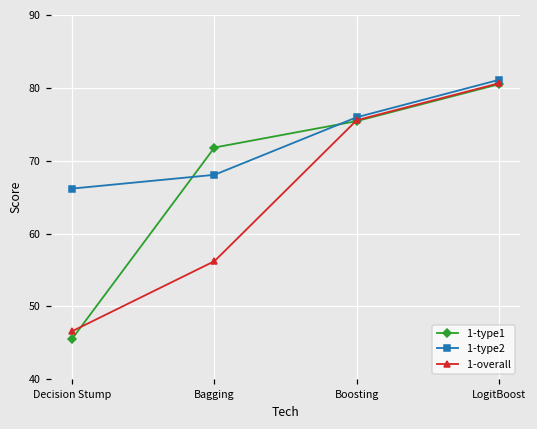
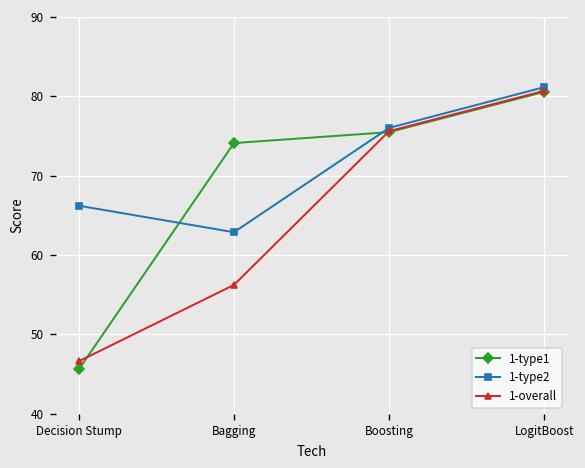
1-type1, Bagging: 72 -> 74
1-type2, Bagging: 68 -> 63
